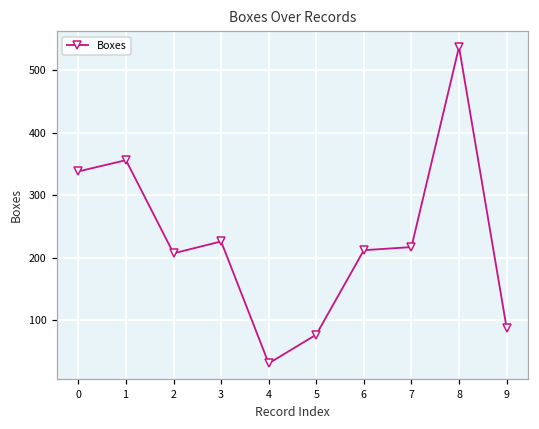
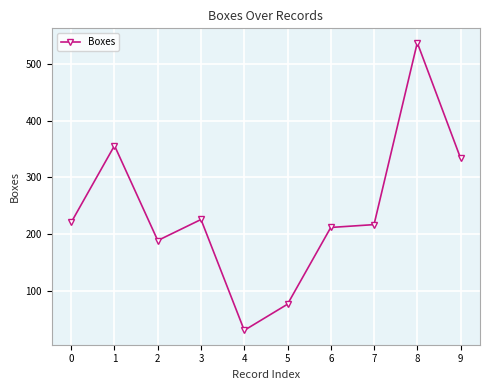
0: 340 -> 220
2: 210 -> 190
9: 90 -> 330
